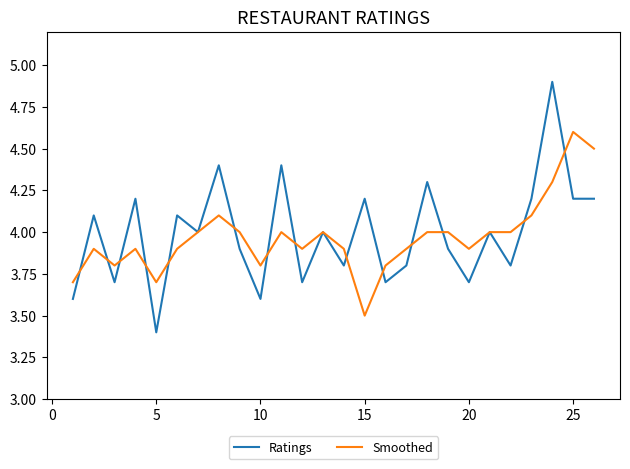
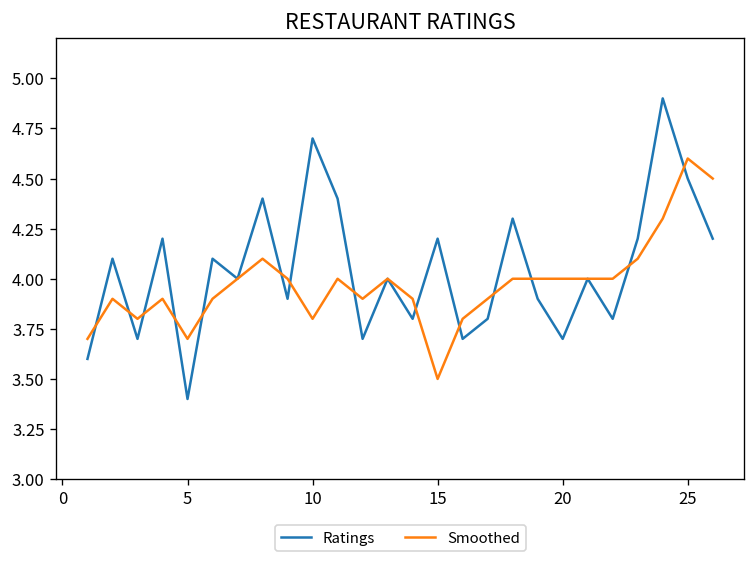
Ratings, 10: 3.6 -> 4.7
Smoothed, 20: 3.9 -> 4.0
Ratings, 25: 4.2 -> 4.5
